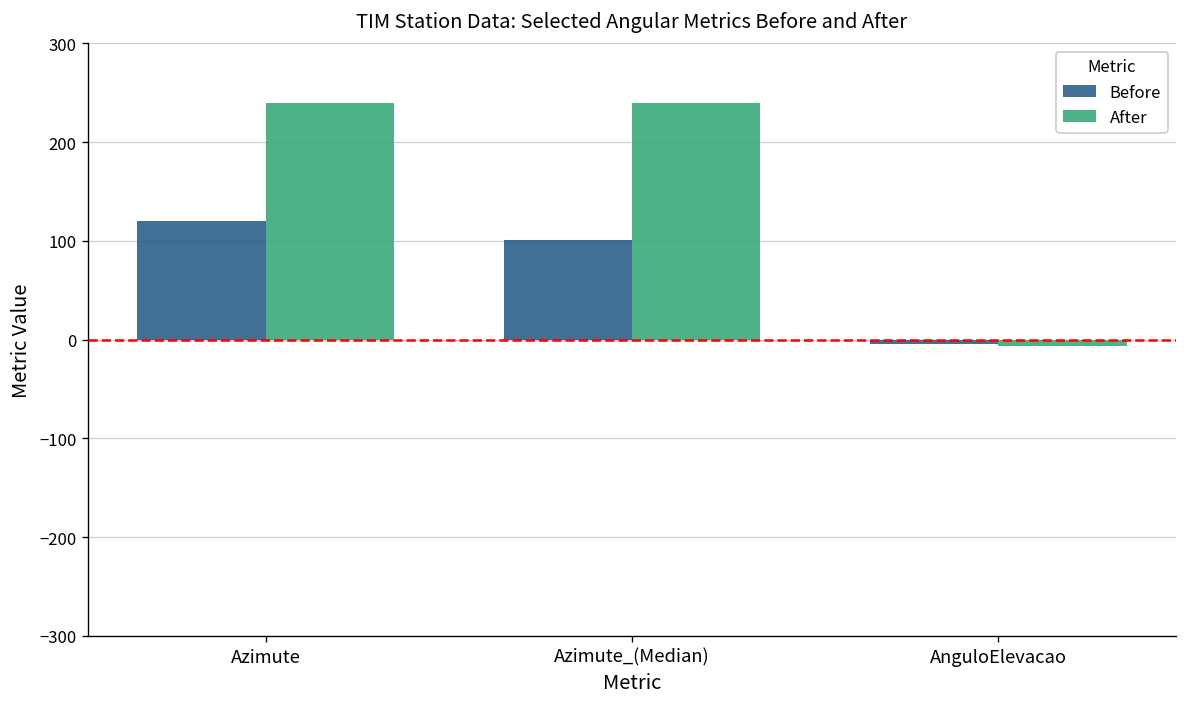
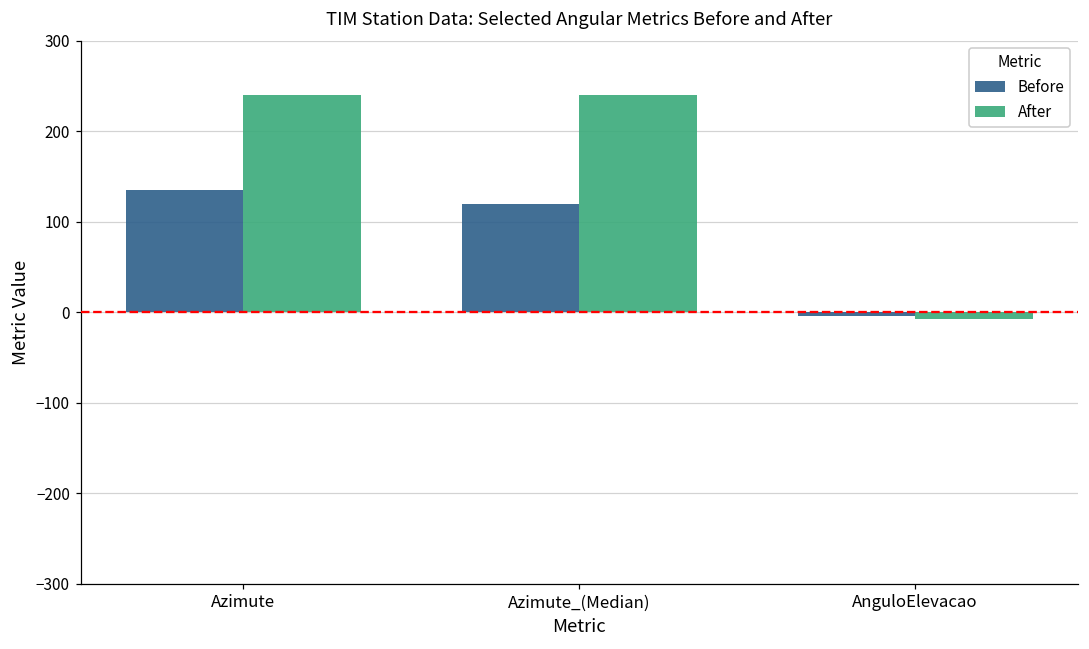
Before, Azimute: 120 -> 140
Before, Azimute_(Median): 100 -> 120
